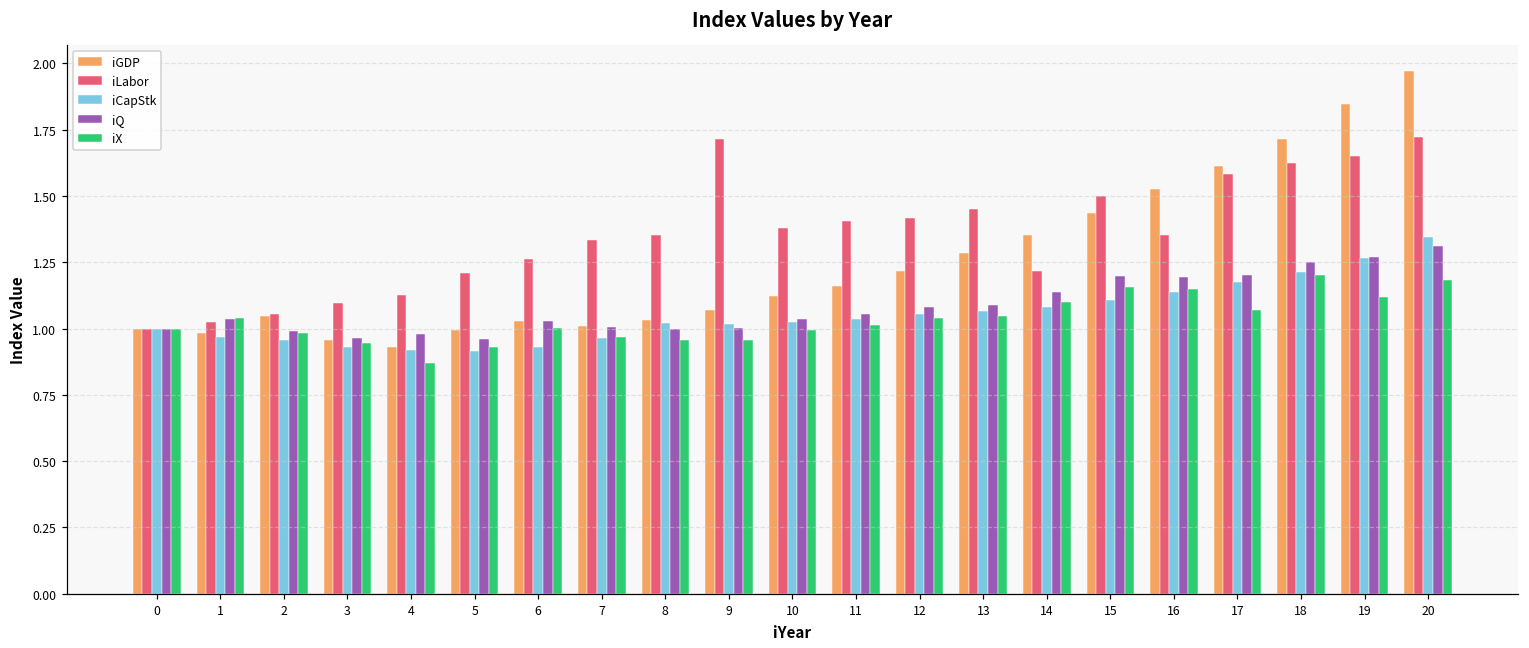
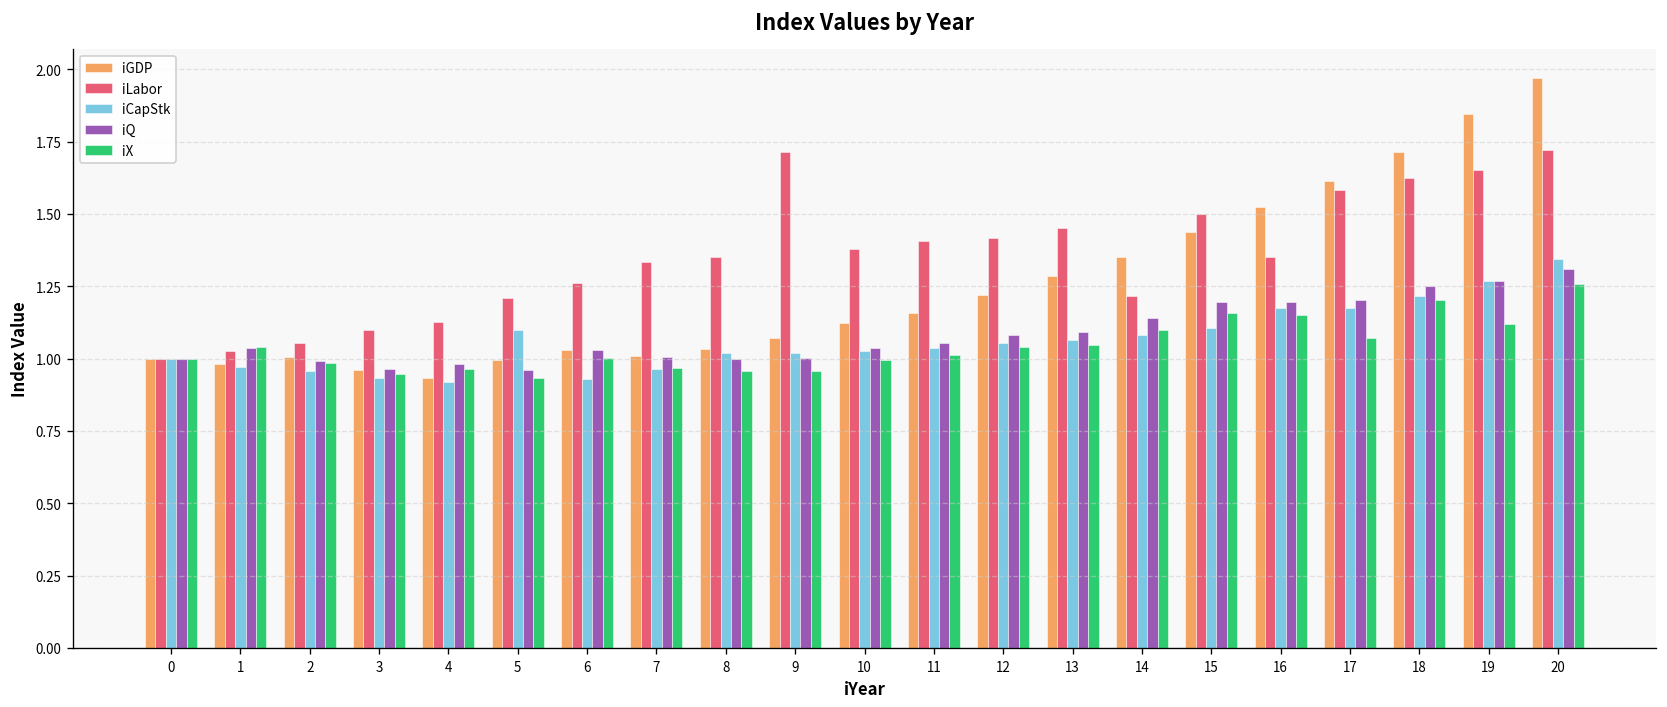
iGDP, 2: 1.05 -> 1.01
iX, 4: 0.87 -> 0.96
iCapStk, 5: 0.92 -> 1.10
iCapStk, 16: 1.14 -> 1.17
iX, 20: 1.18 -> 1.26
